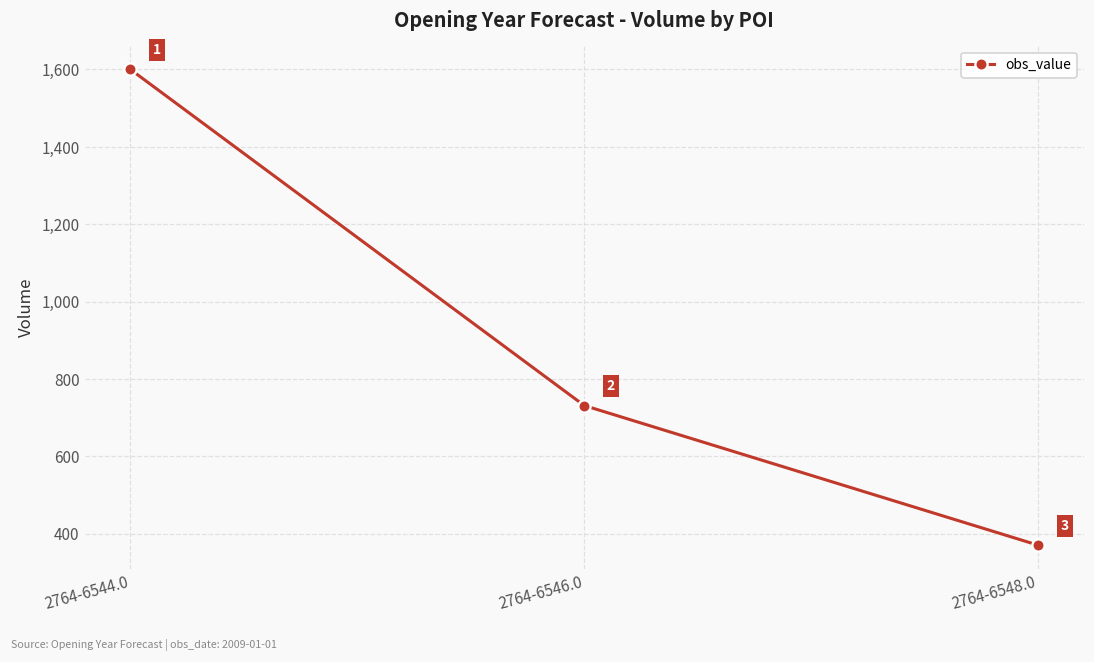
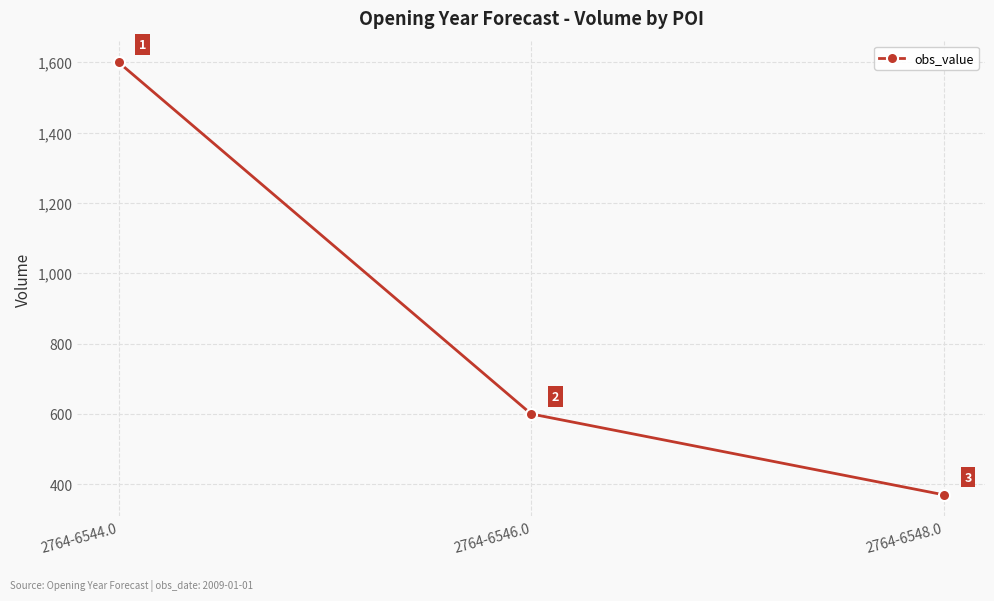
2764-6546.0: 730 -> 600
